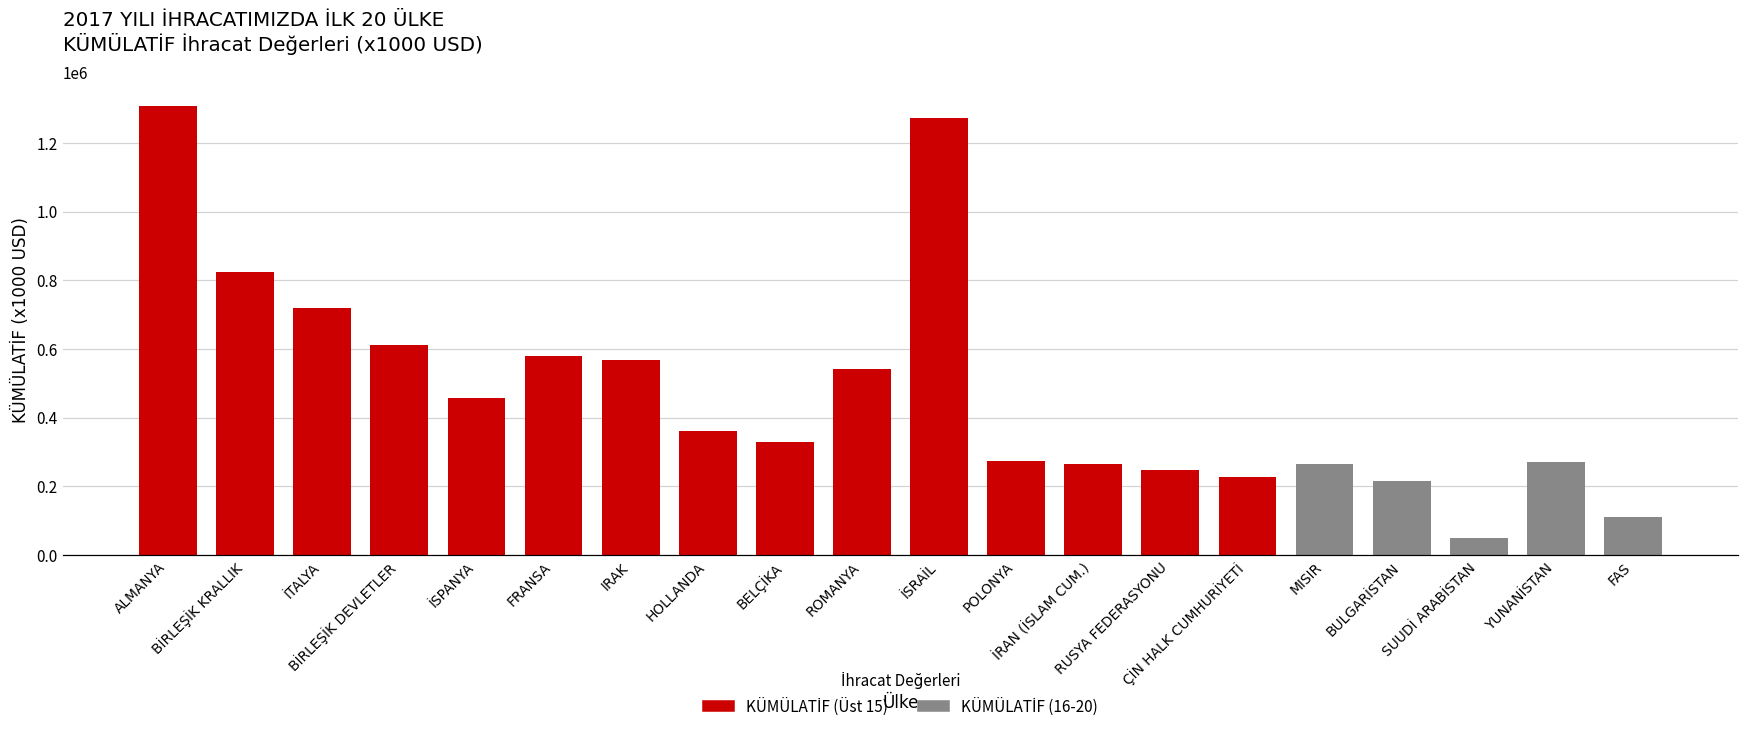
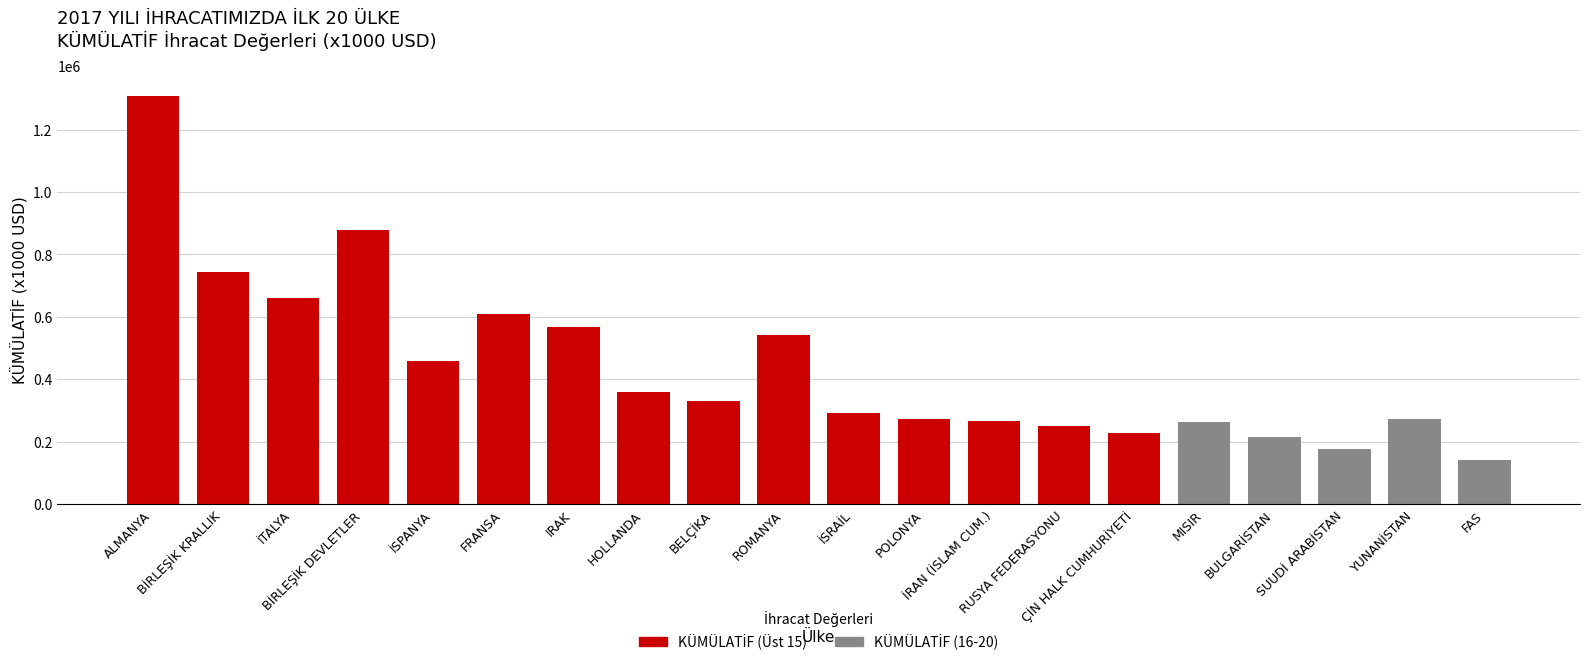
KÜMÜLATİF (Üst 15), BİRLEŞİK KRALLIK: 820000 -> 740000
KÜMÜLATİF (Üst 15), İTALYA: 720000 -> 660000
KÜMÜLATİF (Üst 15), BİRLEŞİK DEVLETLER: 610000 -> 880000
KÜMÜLATİF (Üst 15), FRANSA: 580000 -> 610000
KÜMÜLATİF (Üst 15), İSRAİL: 1270000 -> 290000
KÜMÜLATİF (16-20), SUUDİ ARABİSTAN: 50000 -> 180000
KÜMÜLATİF (16-20), FAS: 110000 -> 140000
